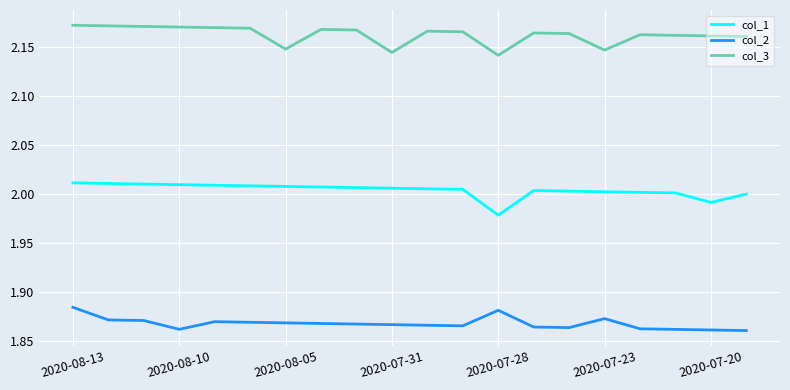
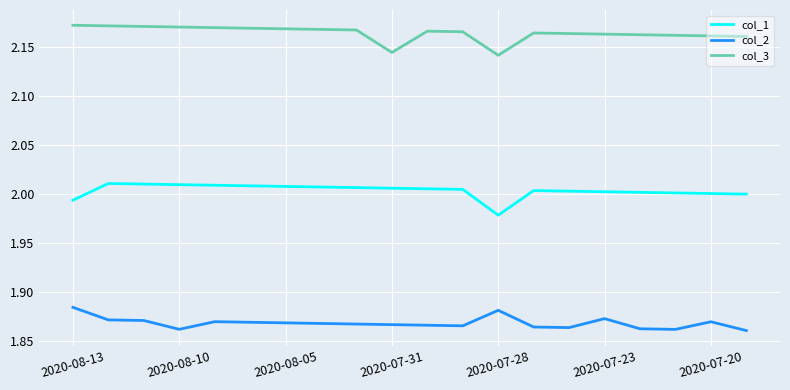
col_1, 2020-08-13: 2.01 -> 1.99
col_3, 2020-08-05: 2.15 -> 2.17
col_3, 2020-07-23: 2.15 -> 2.16
col_1, 2020-07-20: 1.99 -> 2.00
col_2, 2020-07-20: 1.86 -> 1.87
